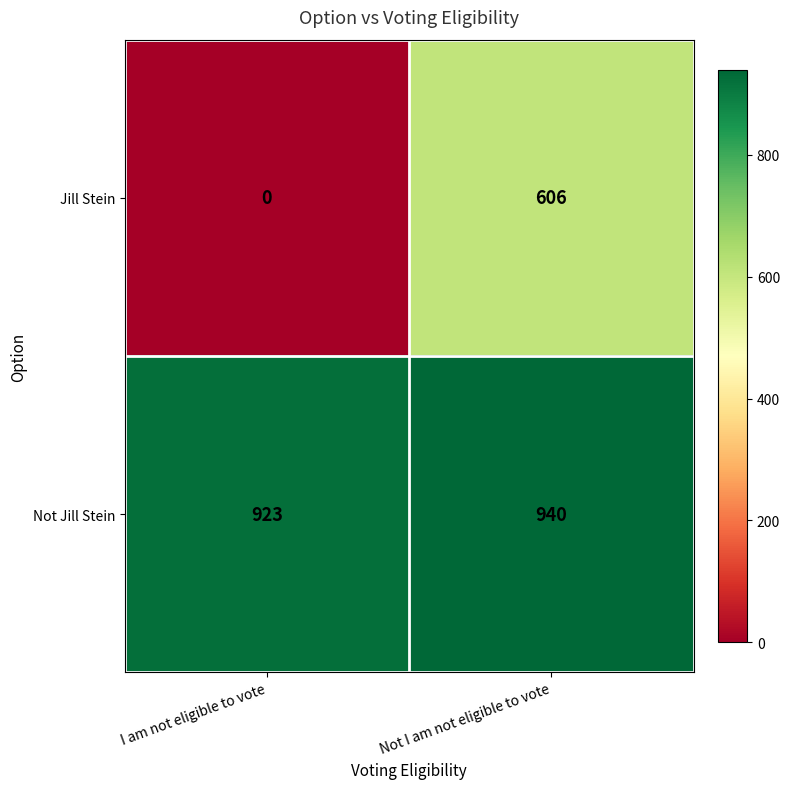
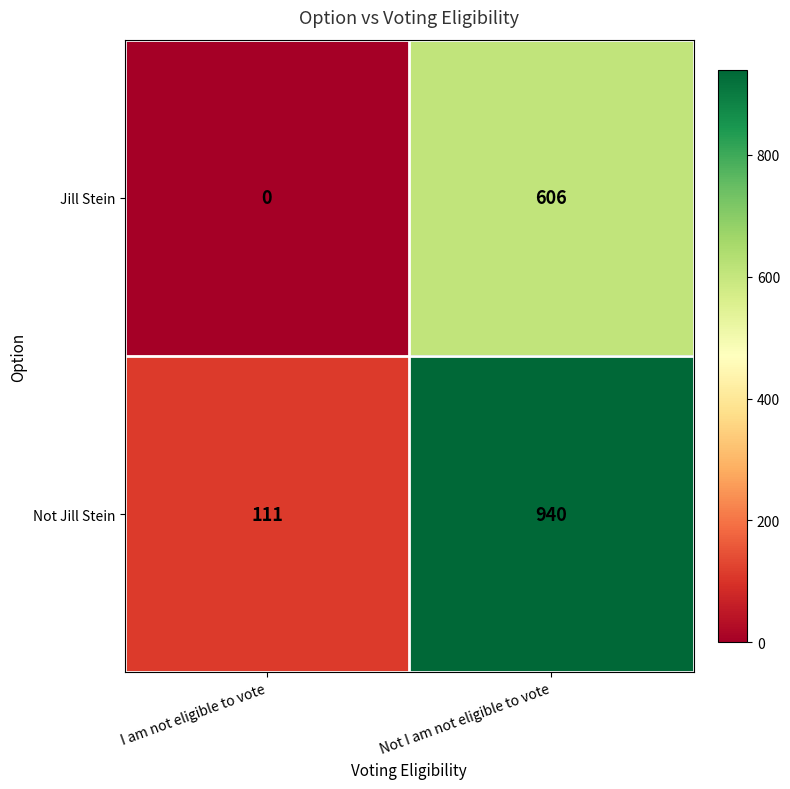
Not Jill Stein, I am not eligible to vote: 923 -> 111
